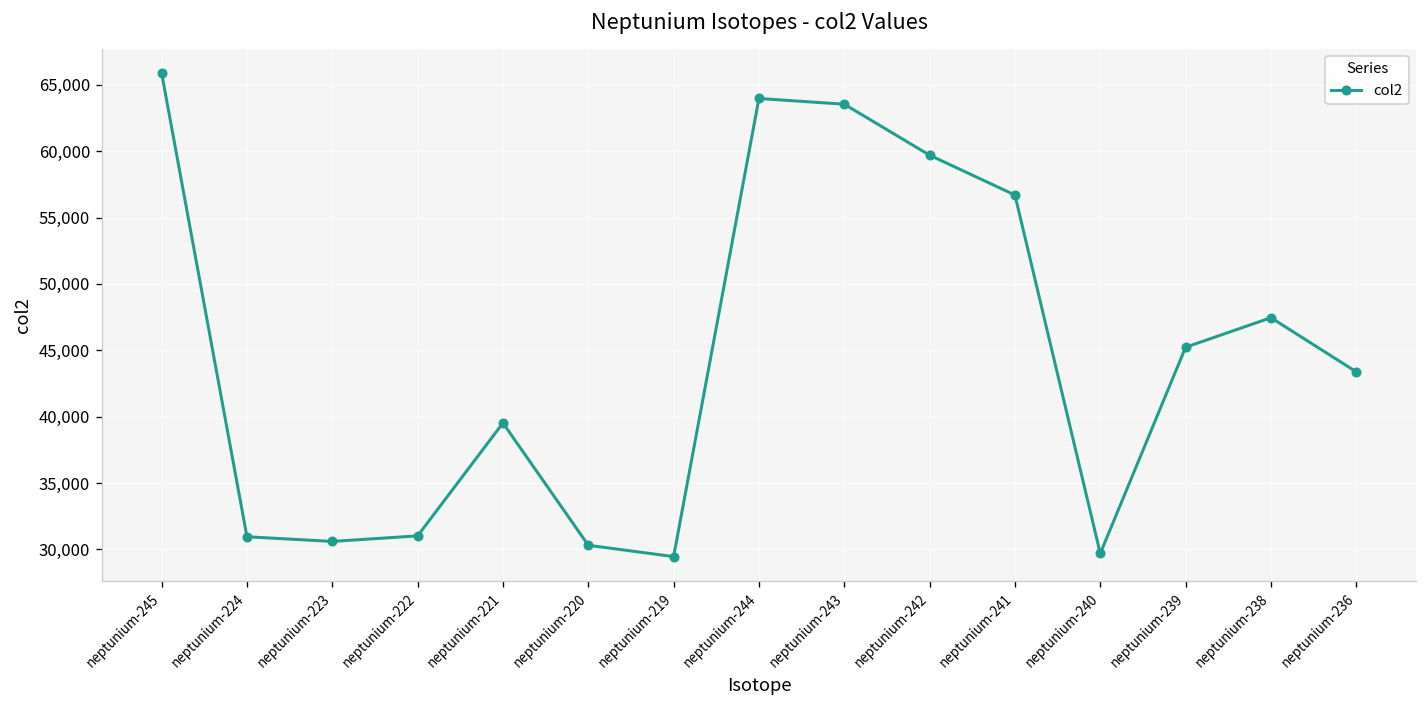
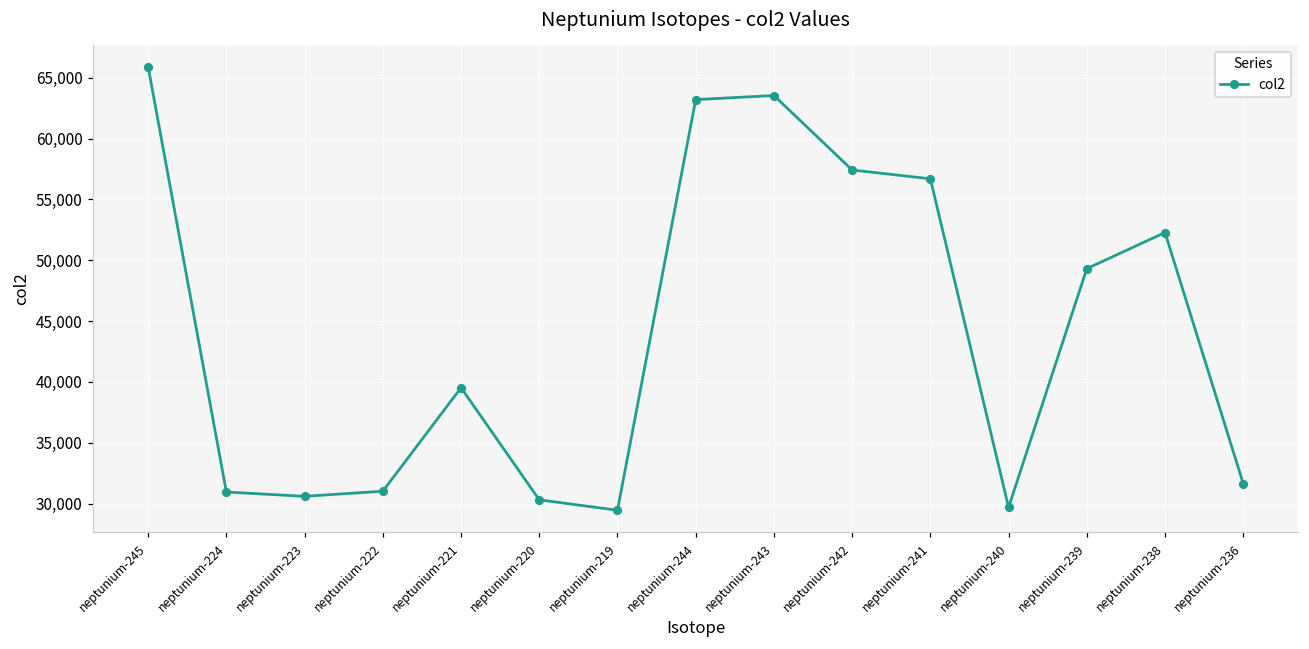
neptunium-244: 64,000 -> 63,200
neptunium-242: 59,700 -> 57,400
neptunium-239: 45,200 -> 49,300
neptunium-238: 47,500 -> 52,300
neptunium-236: 43,400 -> 31,600
